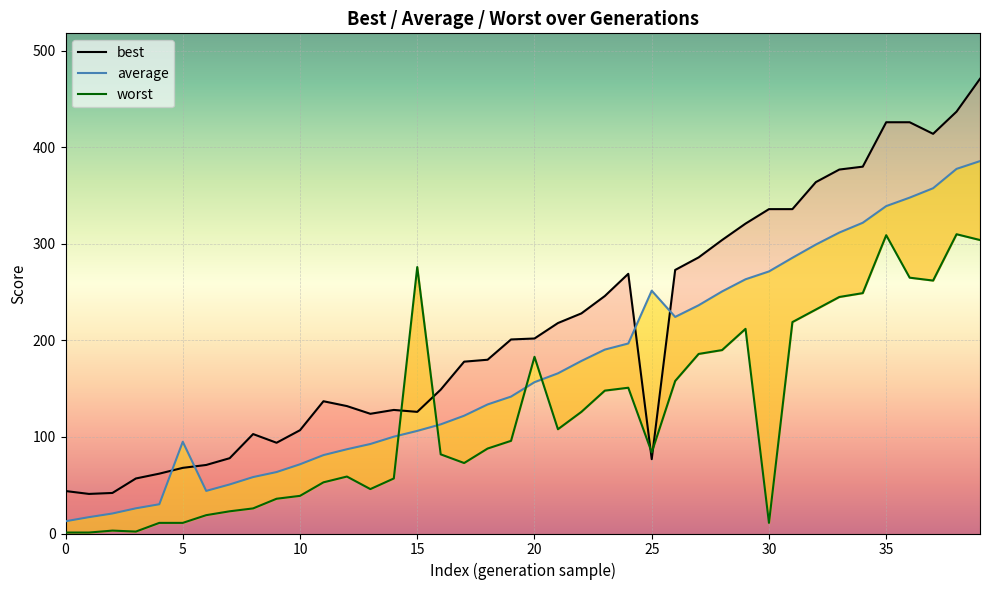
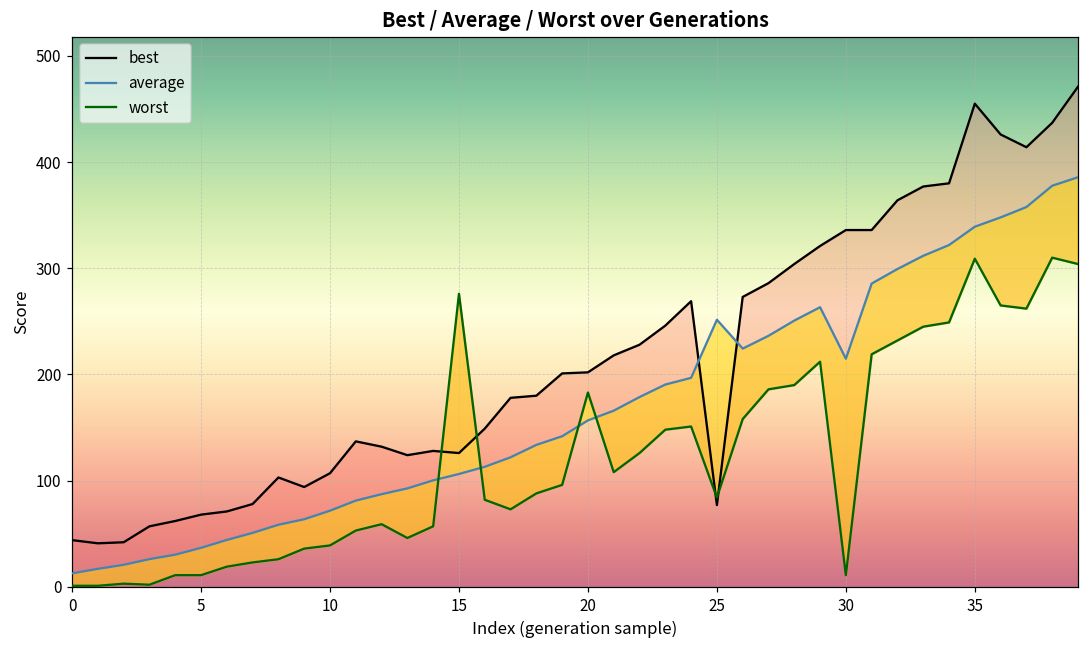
average, 5: 100 -> 40
average, 30: 270 -> 210
best, 35: 430 -> 460
